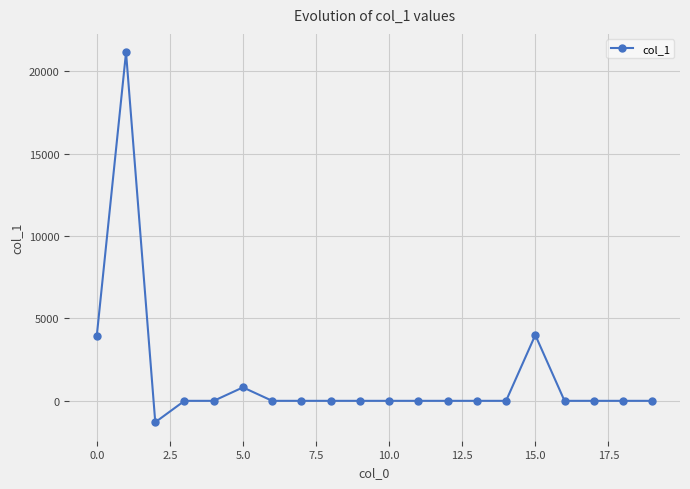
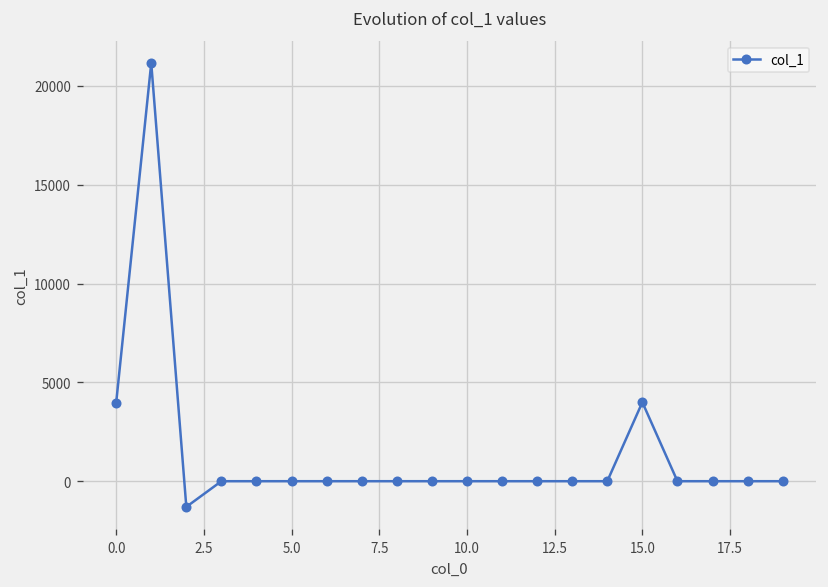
5.0: 800 -> 0
